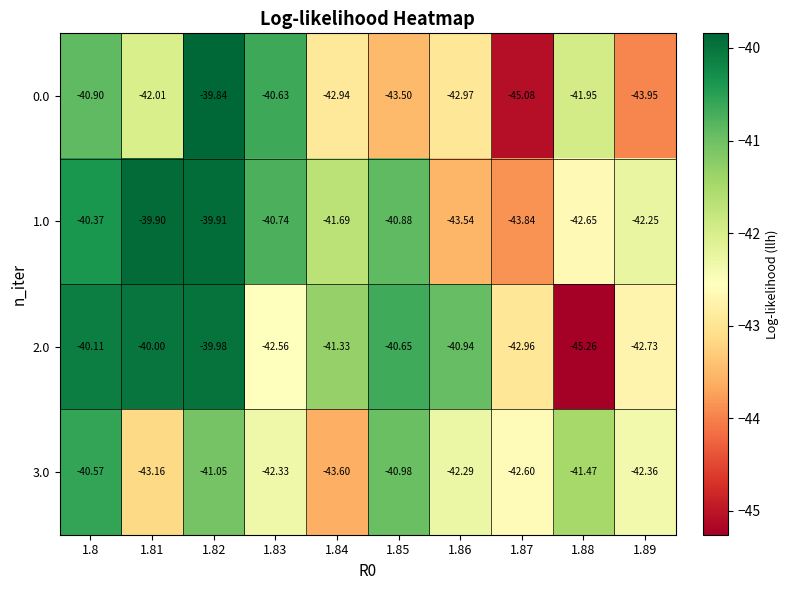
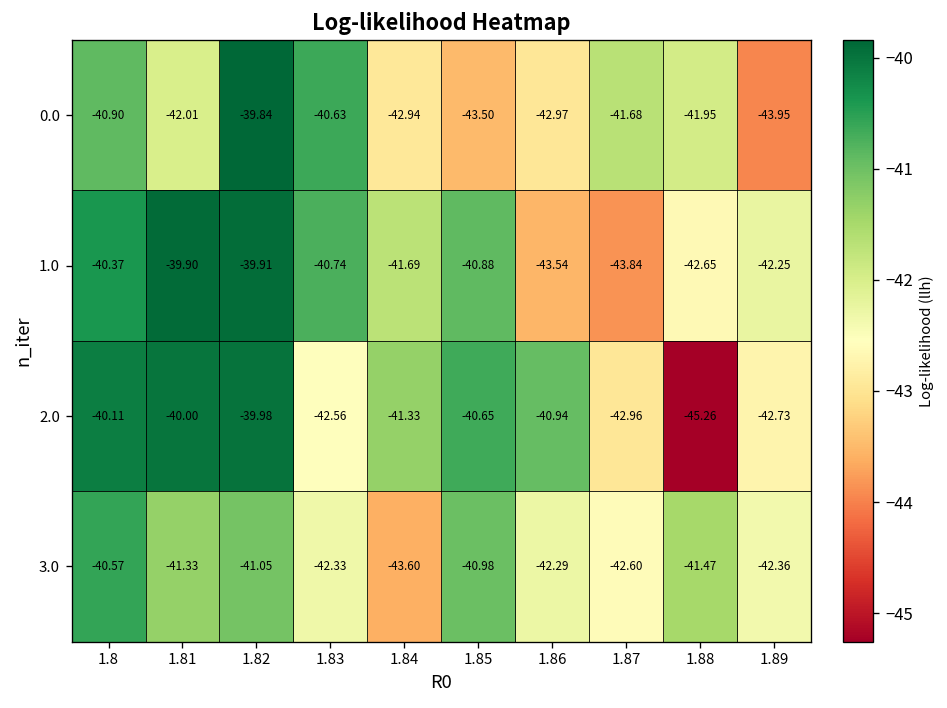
0.0, 1.87: -45.08 -> -41.68
3.0, 1.81: -43.16 -> -41.33
